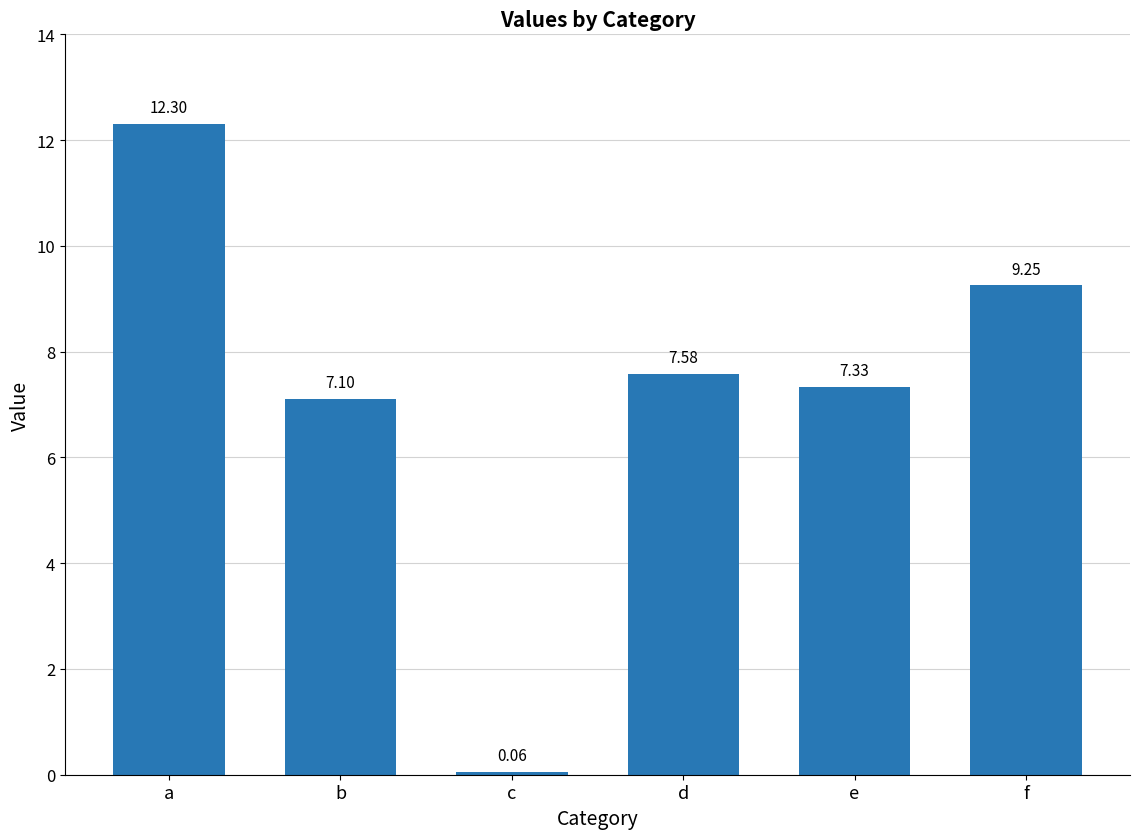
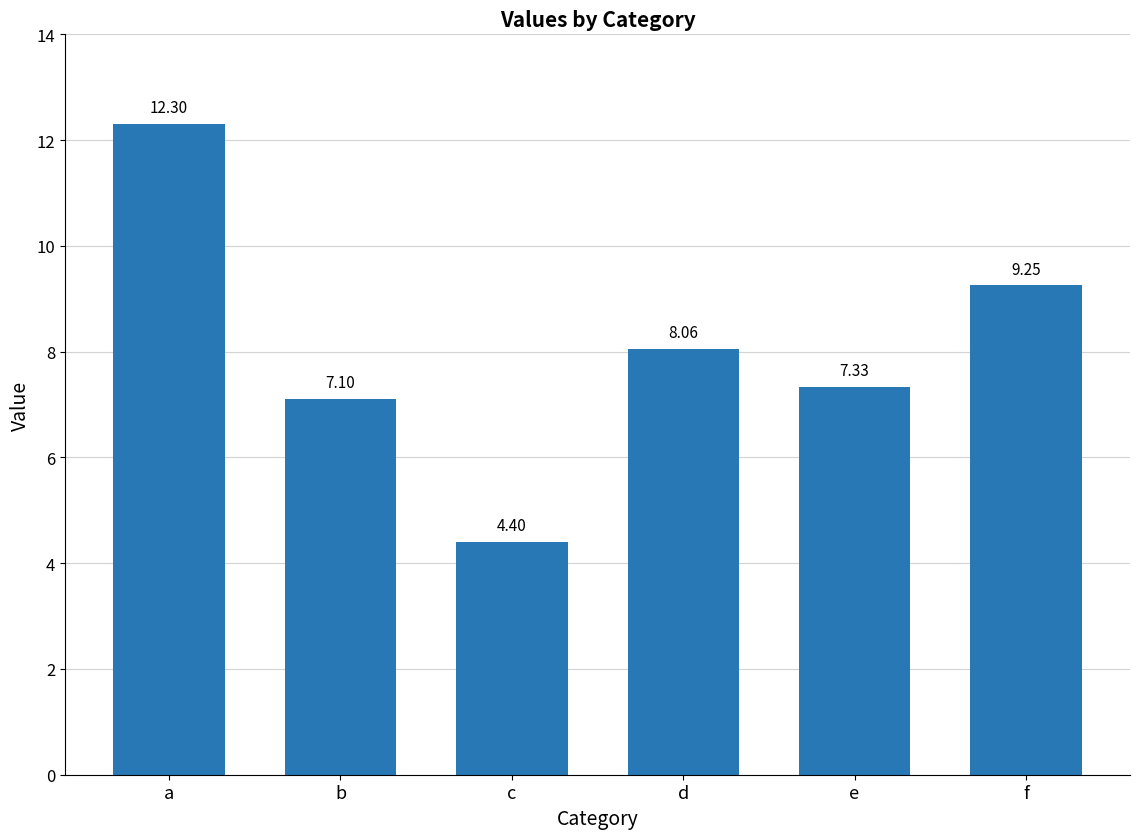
c: 0.06 -> 4.40
d: 7.58 -> 8.06
